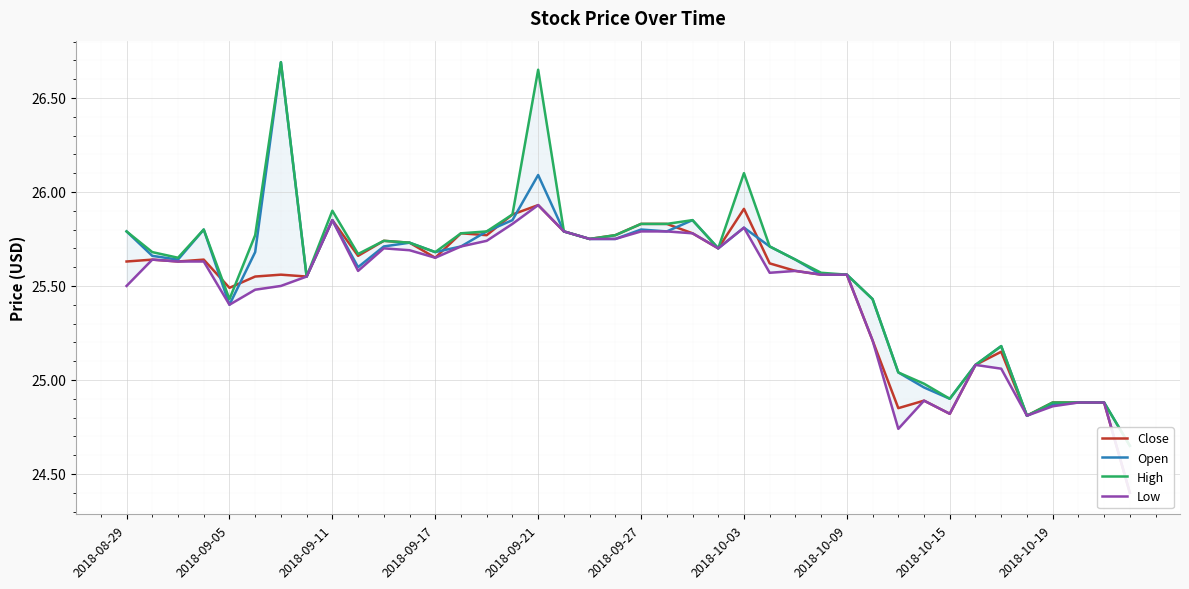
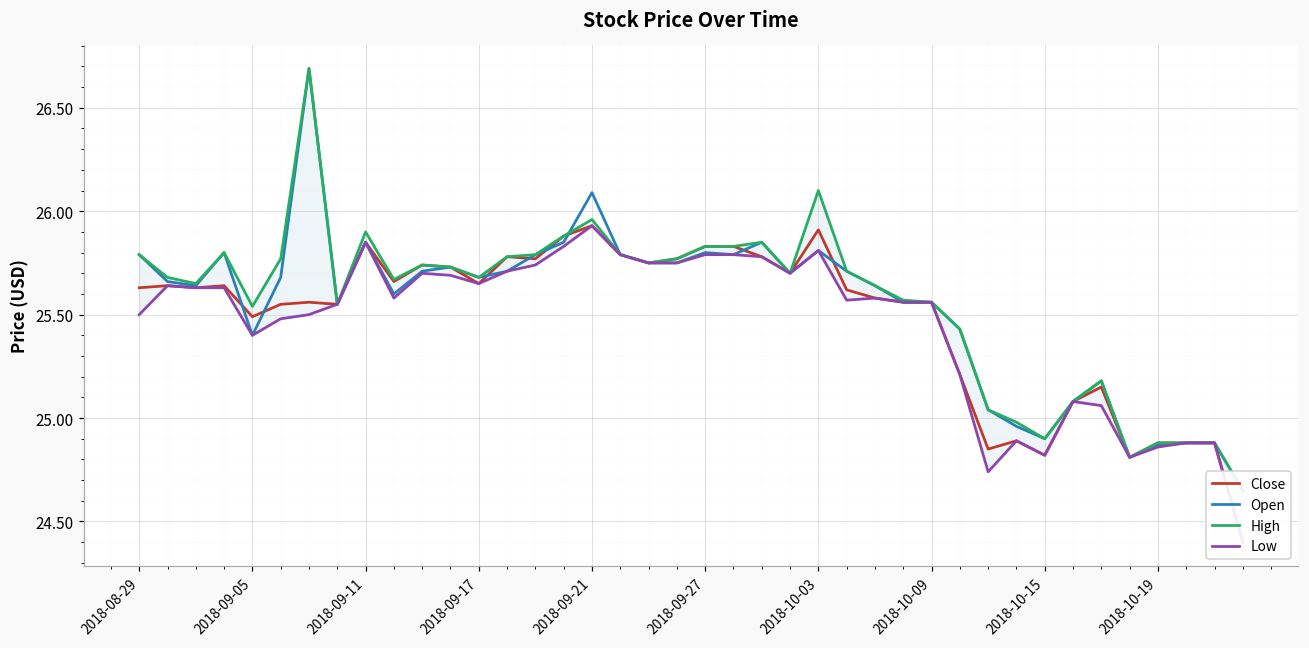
High, 2018-09-05: 25.43 -> 25.54
High, 2018-09-21: 26.65 -> 25.96
